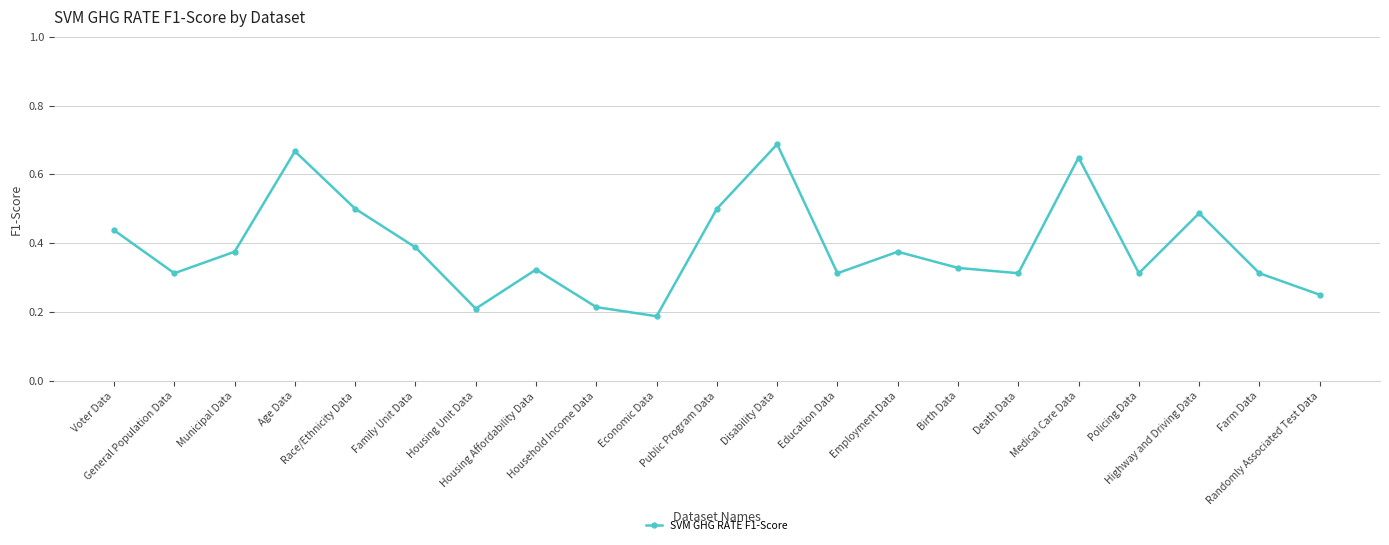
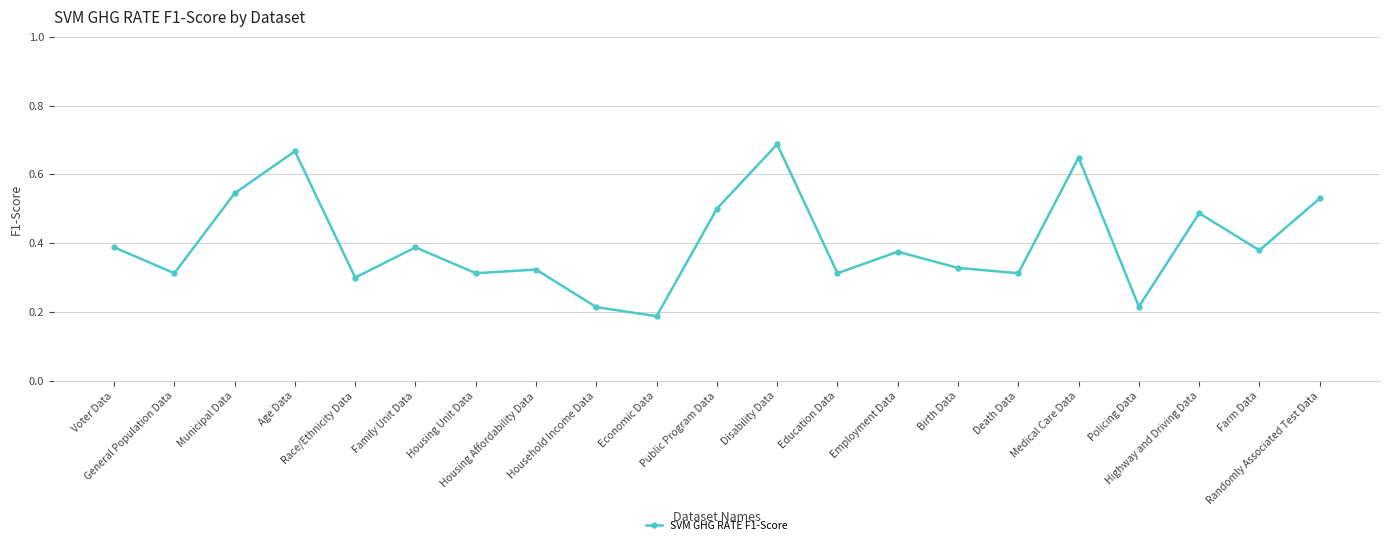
Voter Data: 0.44 -> 0.39
Municipal Data: 0.38 -> 0.55
Race/Ethnicity Data: 0.5 -> 0.3
Housing Unit Data: 0.21 -> 0.31
Policing Data: 0.31 -> 0.22
Farm Data: 0.31 -> 0.38
Randomly Associated Test Data: 0.25 -> 0.53
